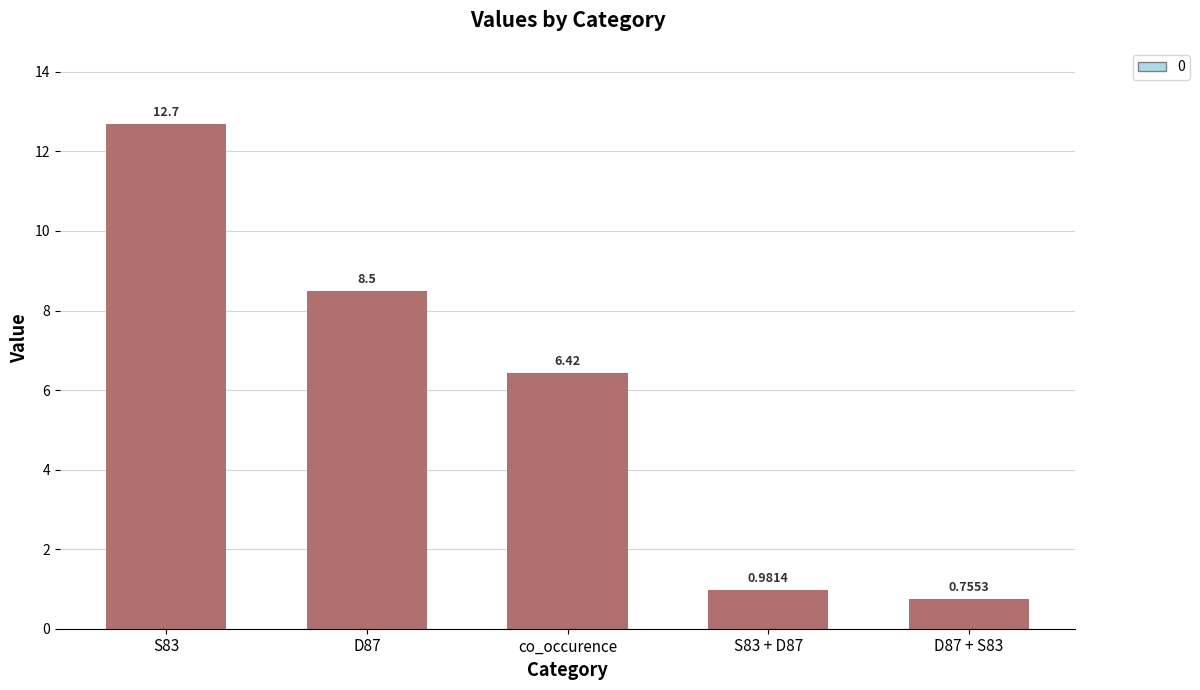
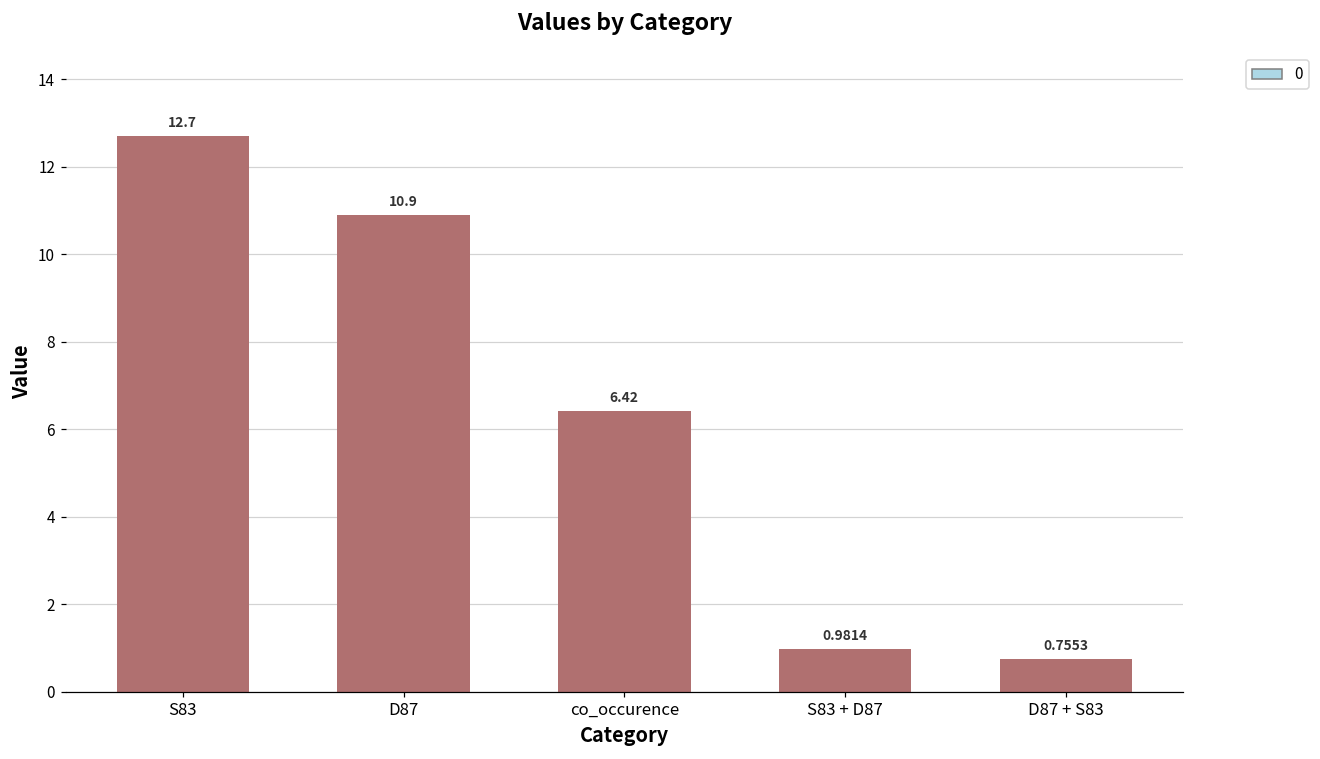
D87: 8.5 -> 10.9
